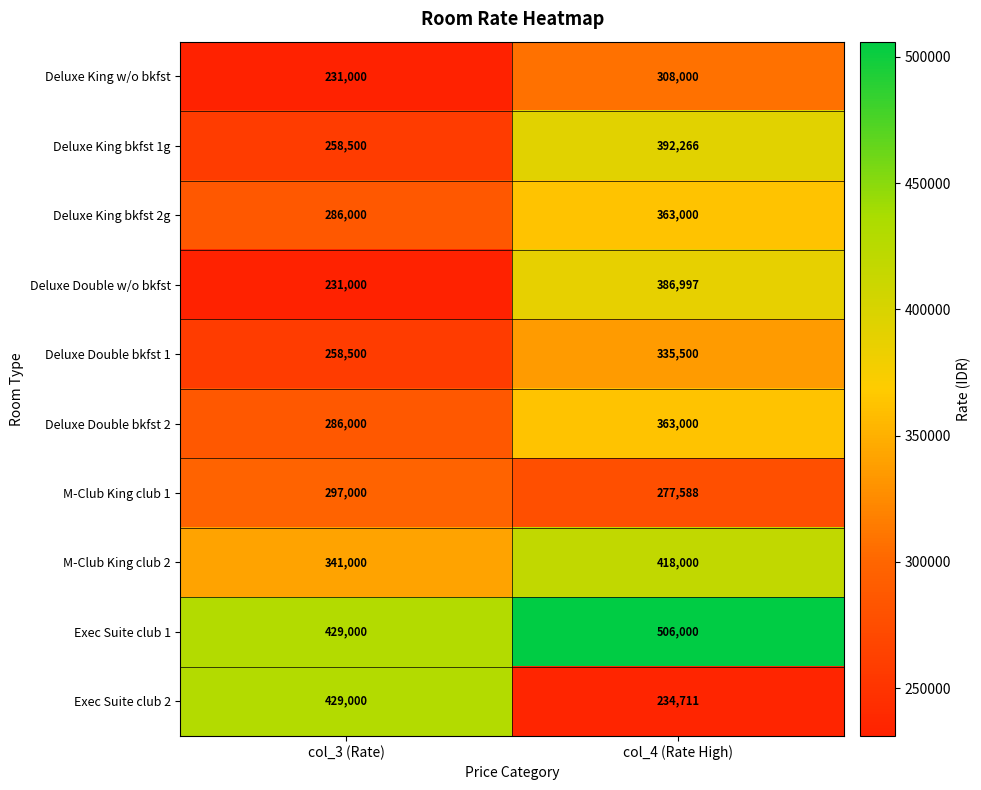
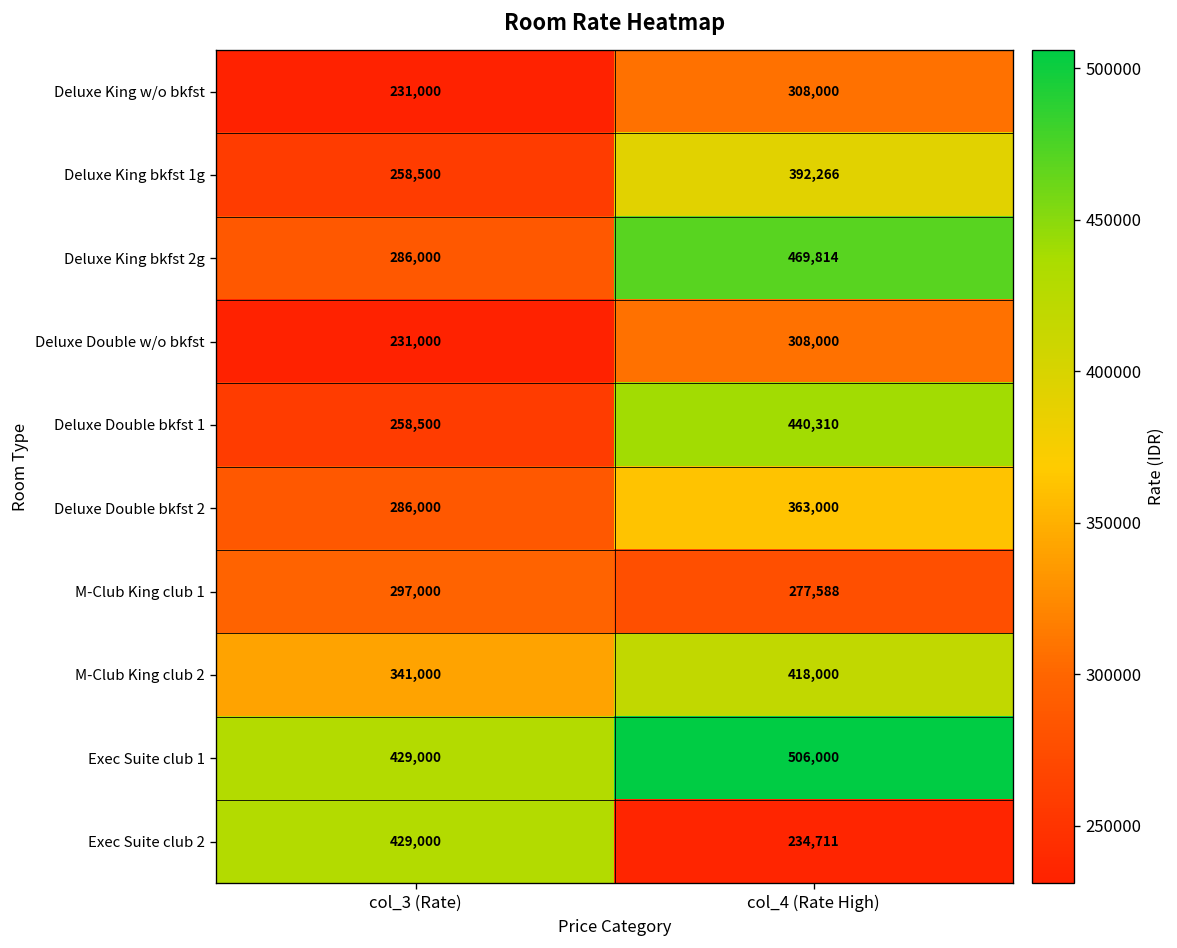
Deluxe King bkfst 2g, col_4 (Rate High): 363,000 -> 469,814
Deluxe Double w/o bkfst, col_4 (Rate High): 386,997 -> 308,000
Deluxe Double bkfst 1, col_4 (Rate High): 335,500 -> 440,310
